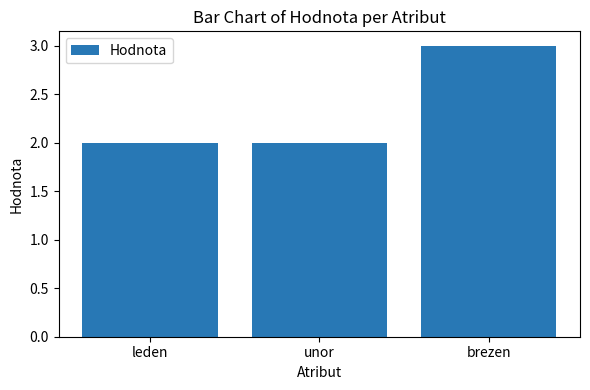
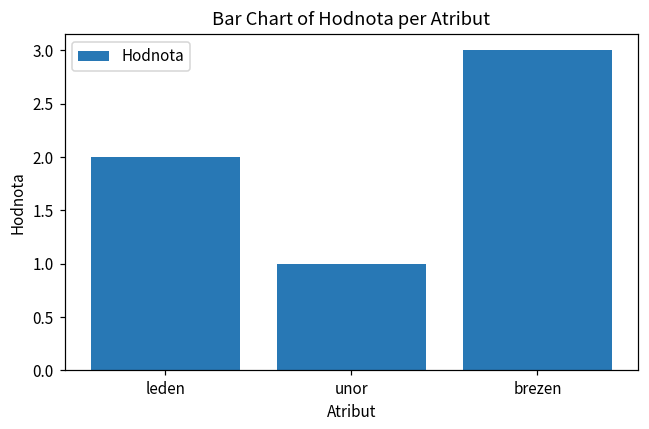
unor: 2 -> 1
